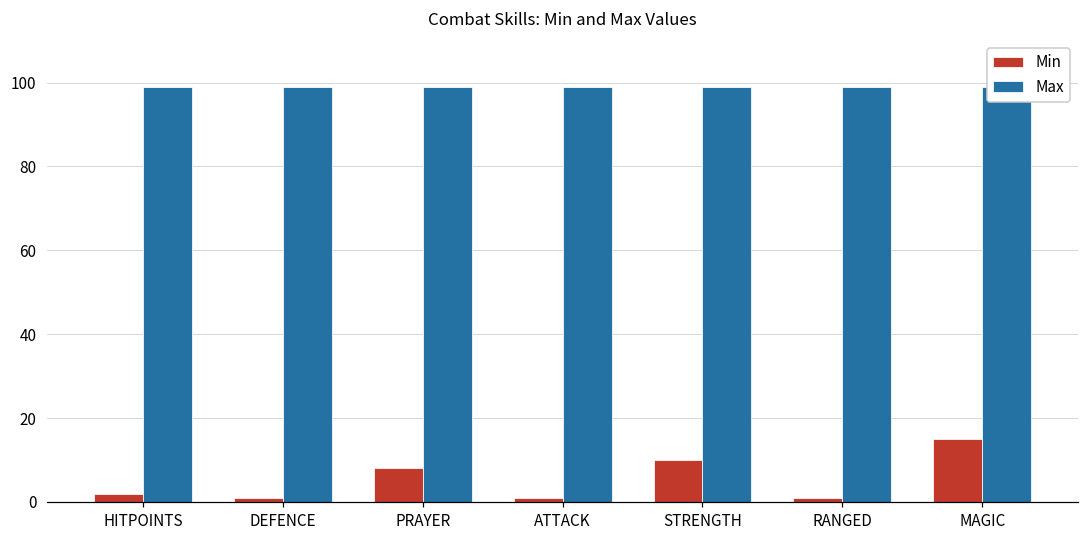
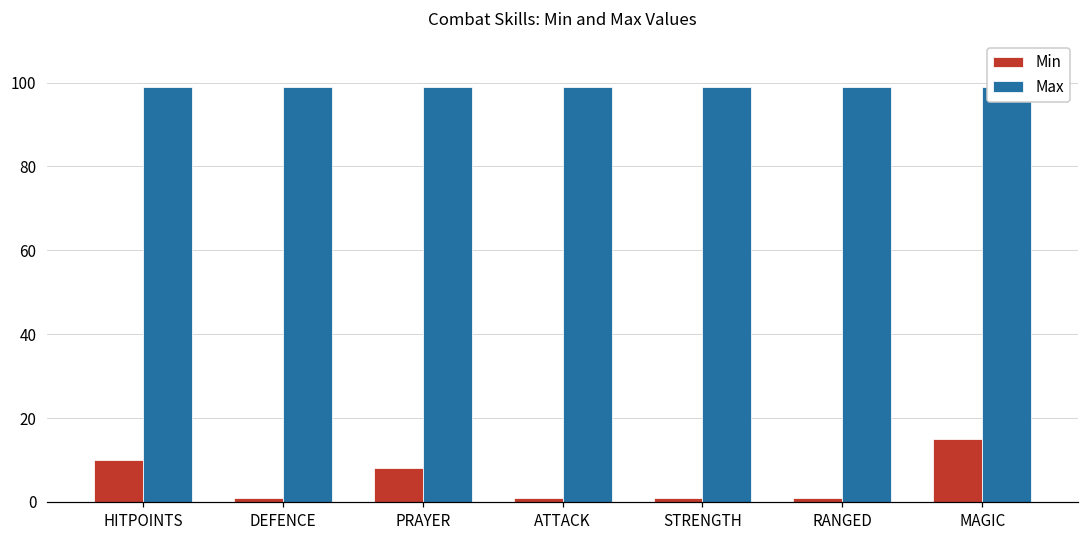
Min, HITPOINTS: 2 -> 10
Min, STRENGTH: 10 -> 1
